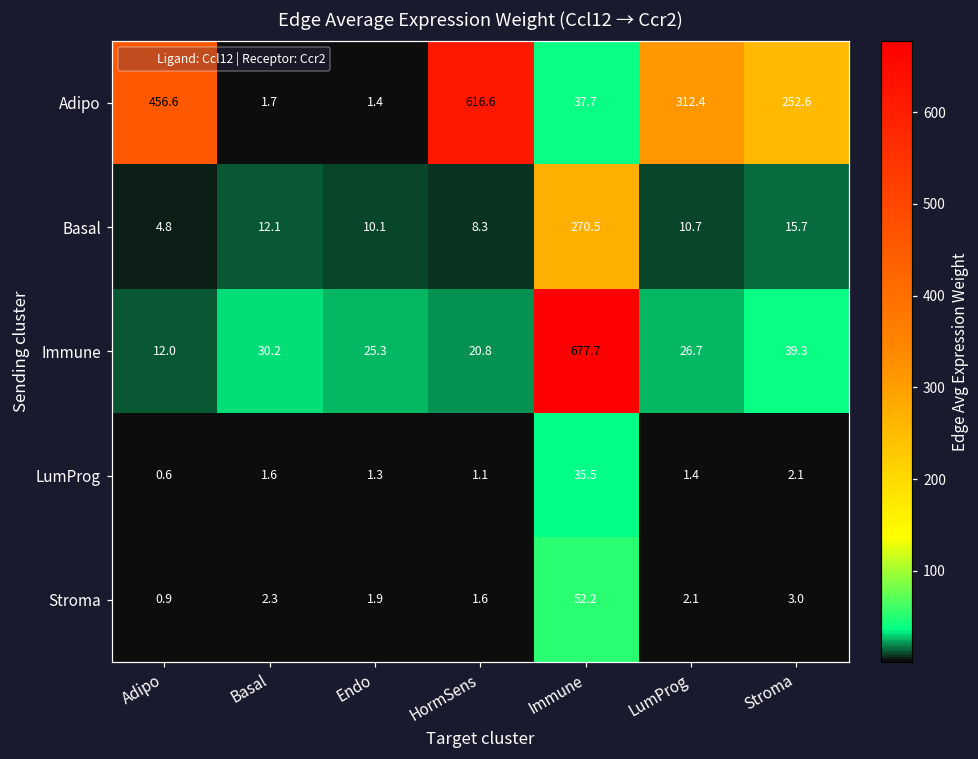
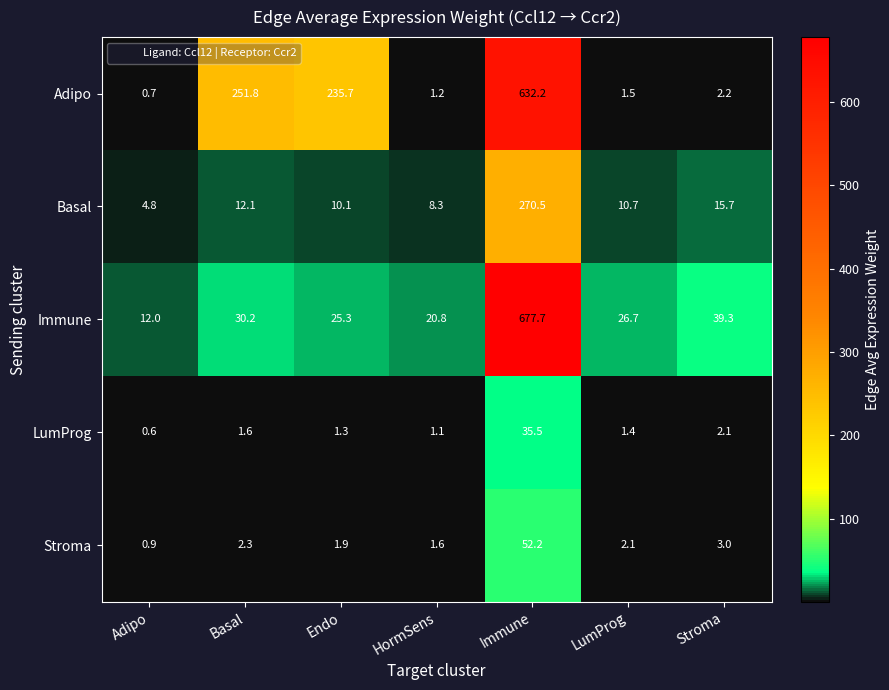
Adipo, Adipo: 456.6 -> 0.7
Adipo, Basal: 1.7 -> 251.8
Adipo, Endo: 1.4 -> 235.7
Adipo, HormSens: 616.6 -> 1.2
Adipo, Immune: 37.7 -> 632.2
Adipo, LumProg: 312.4 -> 1.5
Adipo, Stroma: 252.6 -> 2.2
